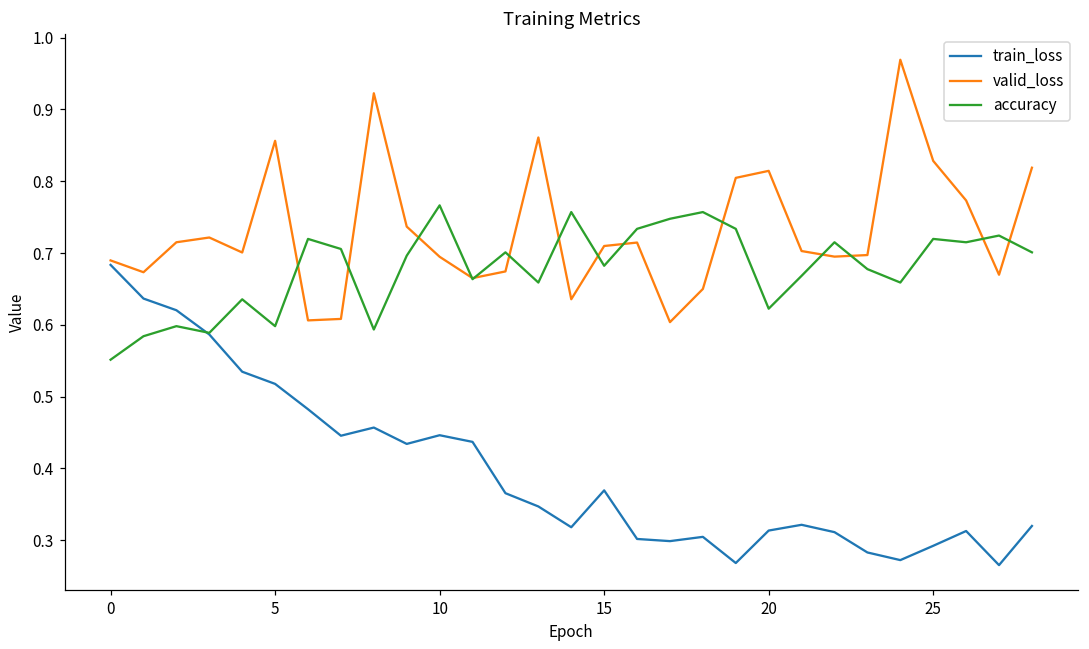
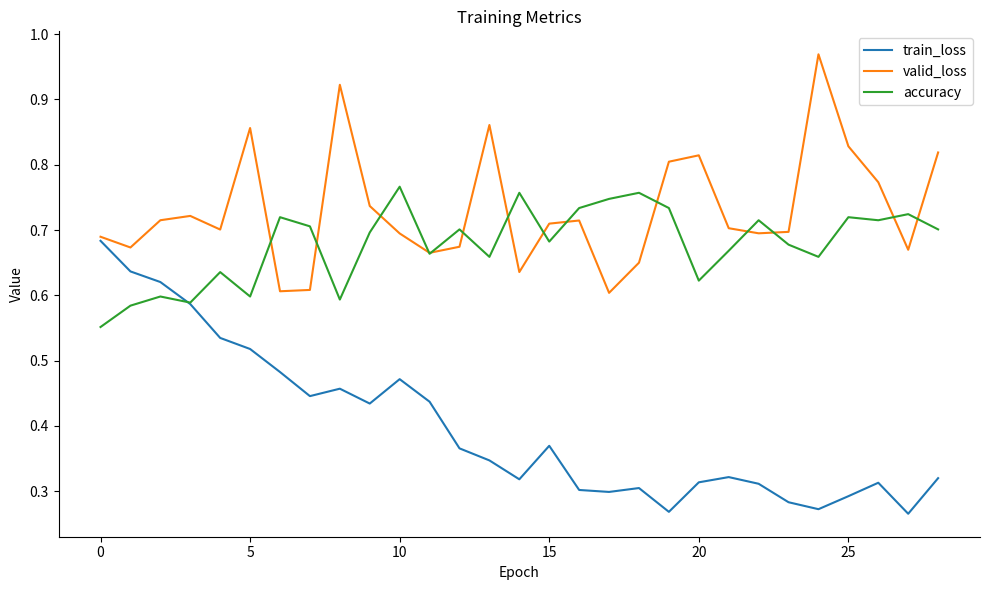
train_loss, 10: 0.45 -> 0.47
